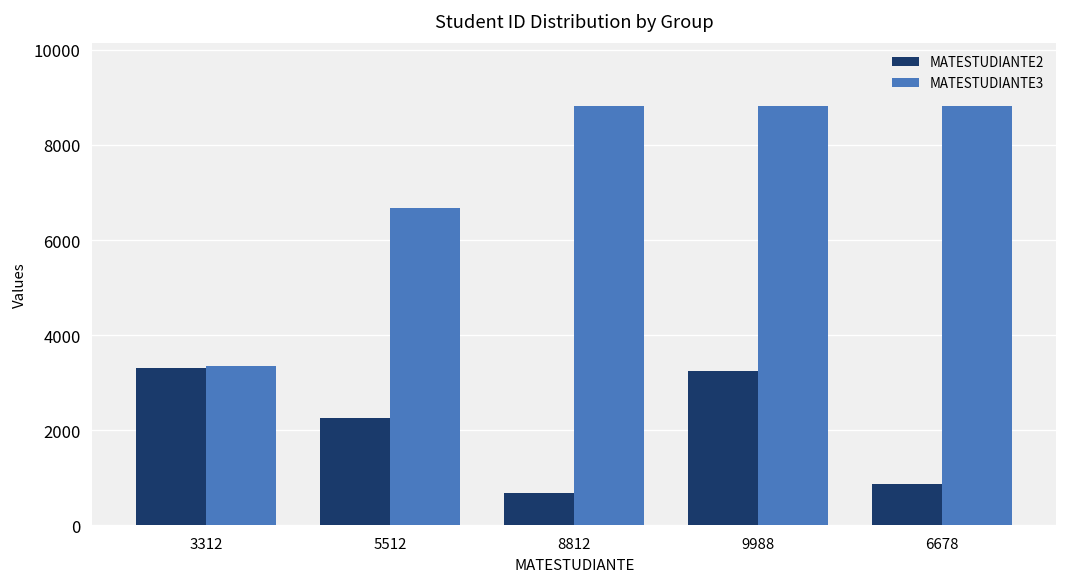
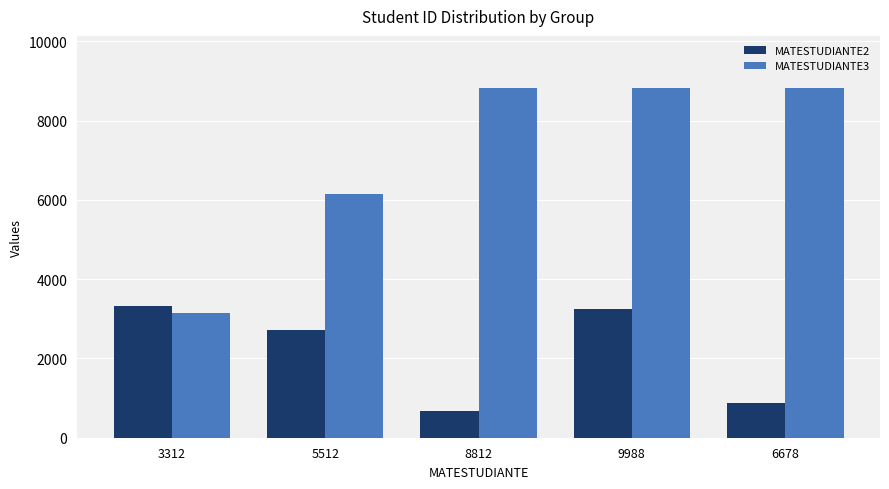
MATESTUDIANTE3, 3312: 3400 -> 3100
MATESTUDIANTE2, 5512: 2300 -> 2700
MATESTUDIANTE3, 5512: 6700 -> 6200
